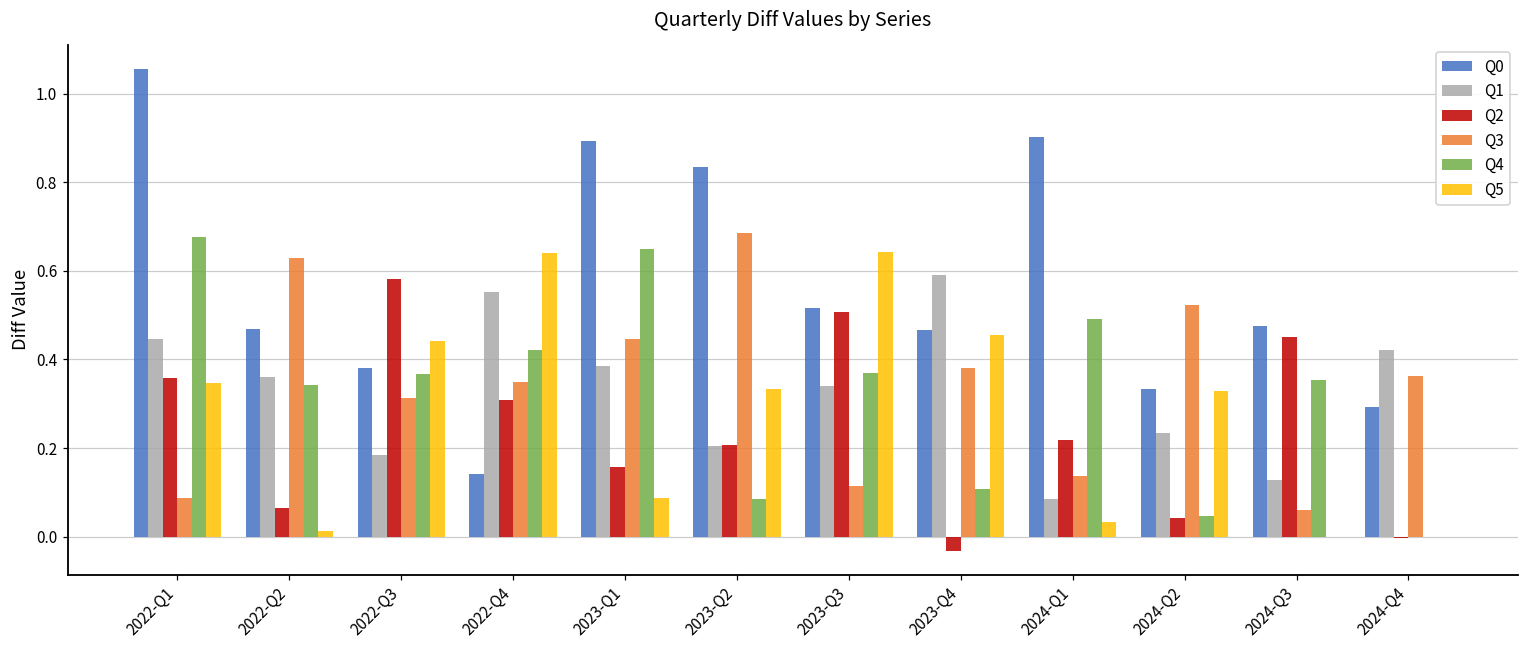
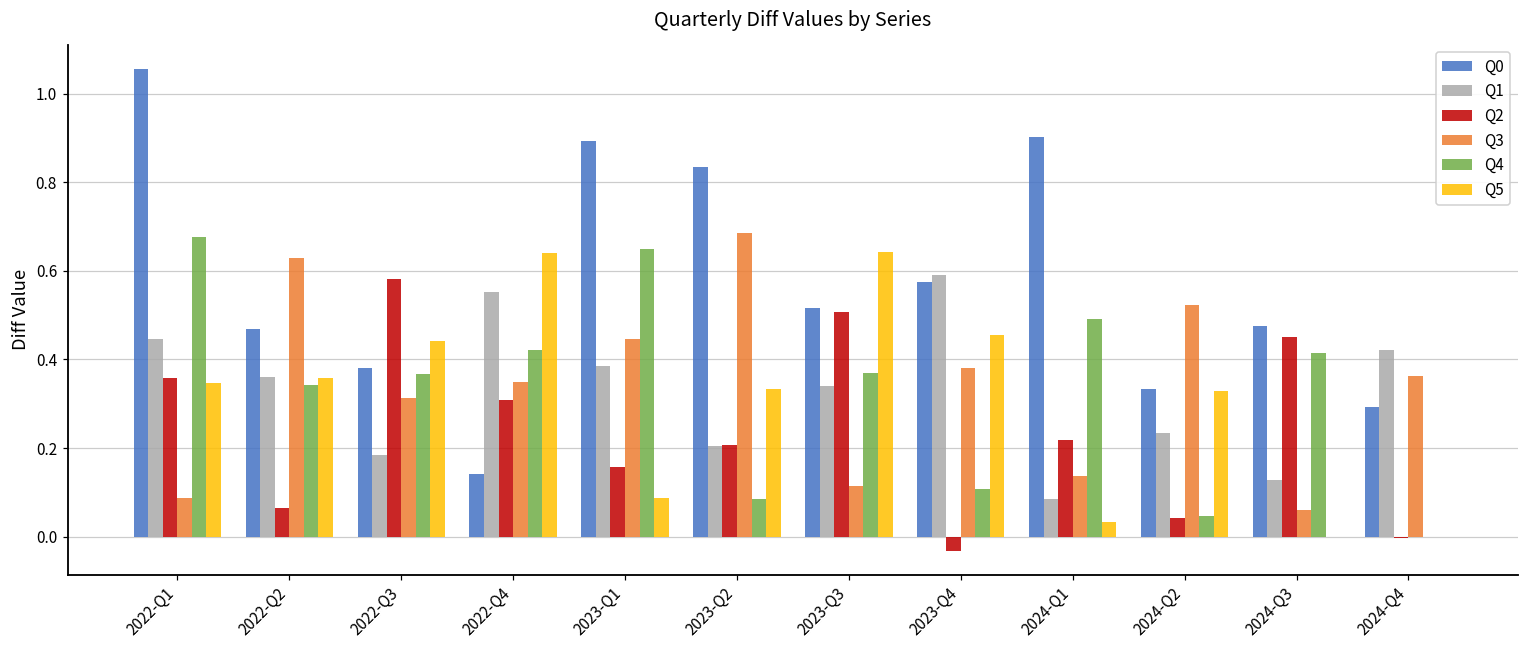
Q5, 2022-Q2: 0.01 -> 0.36
Q0, 2023-Q4: 0.47 -> 0.57
Q4, 2024-Q3: 0.35 -> 0.42
